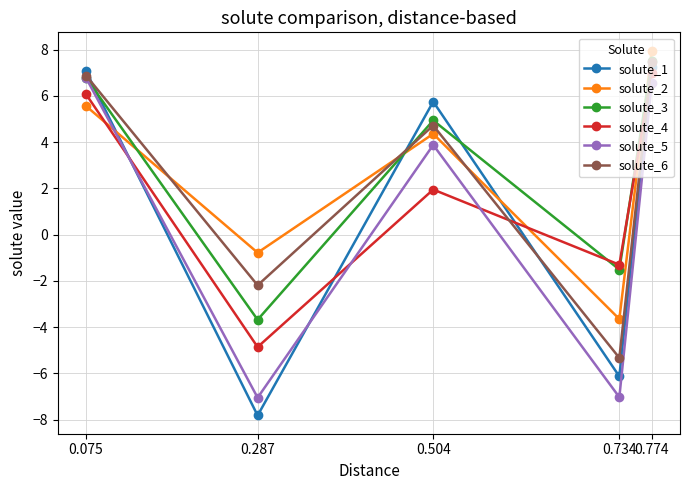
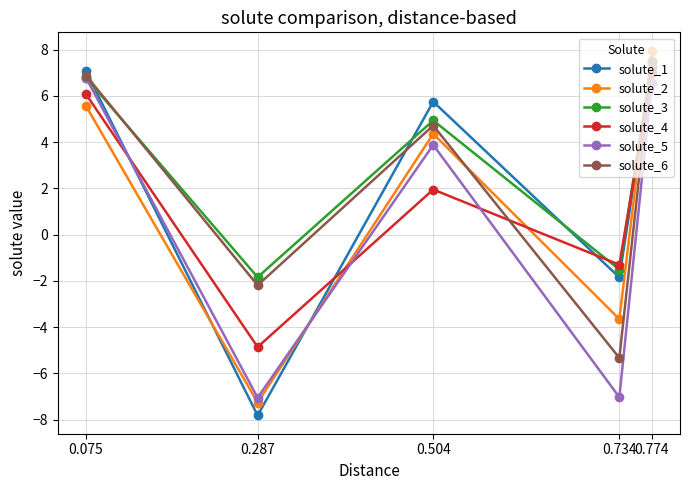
solute_2, 0.287: -0.8 -> -7.3
solute_3, 0.287: -3.7 -> -1.8
solute_1, 0.734: -6.1 -> -1.9
